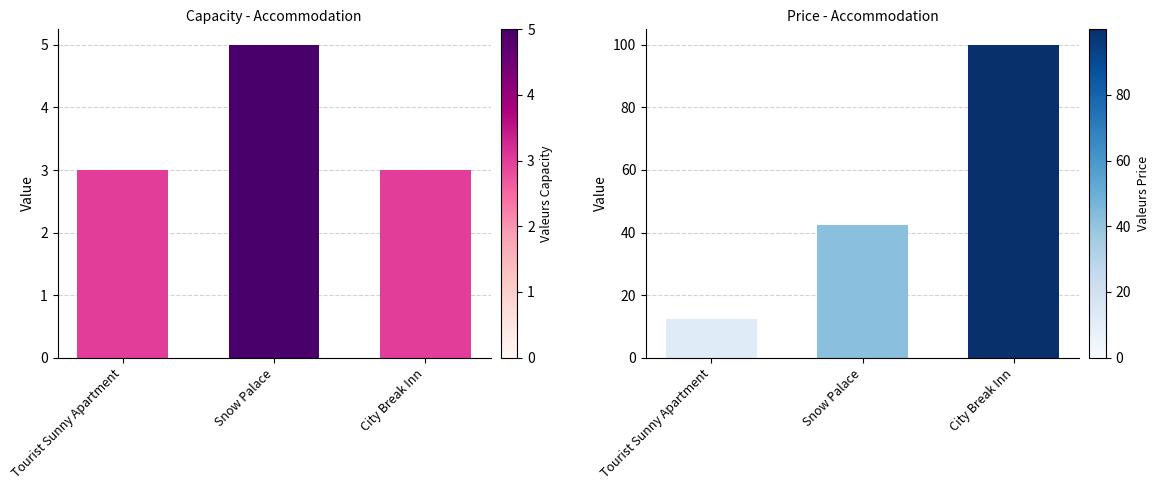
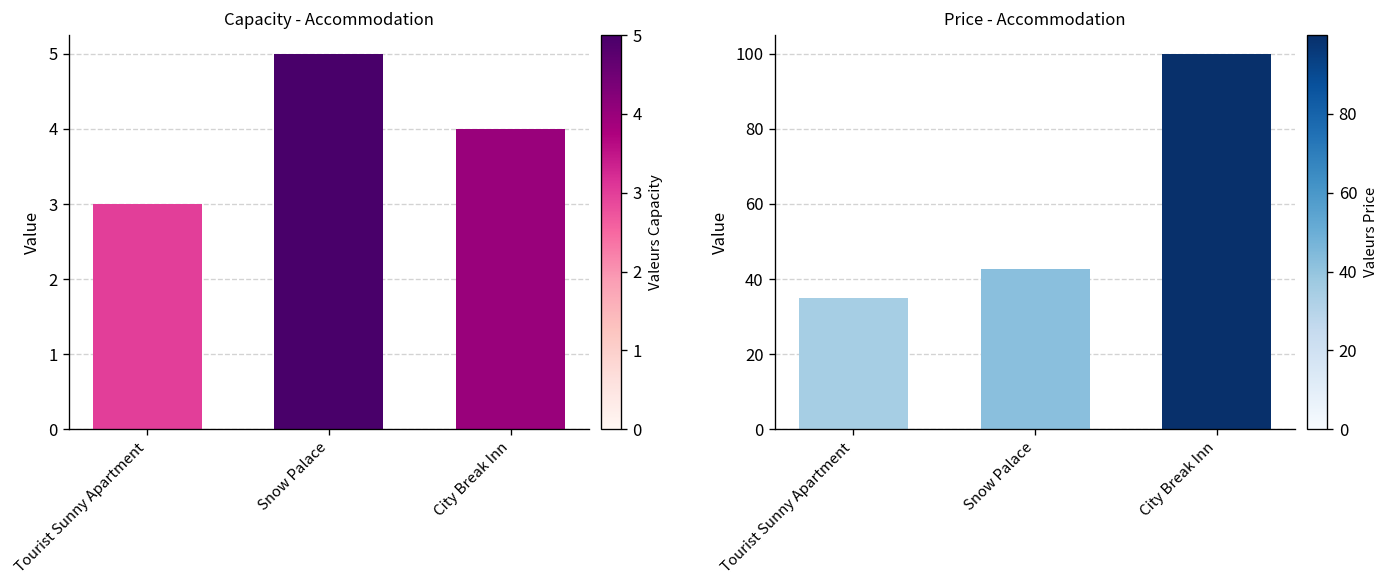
Capacity - Accommodation, City Break Inn: 3 -> 4
Price - Accommodation, Tourist Sunny Apartment: 12 -> 35
